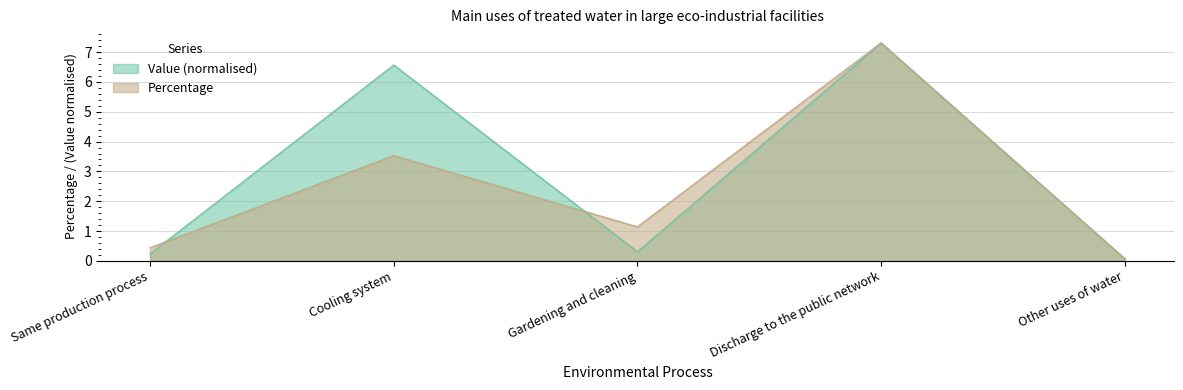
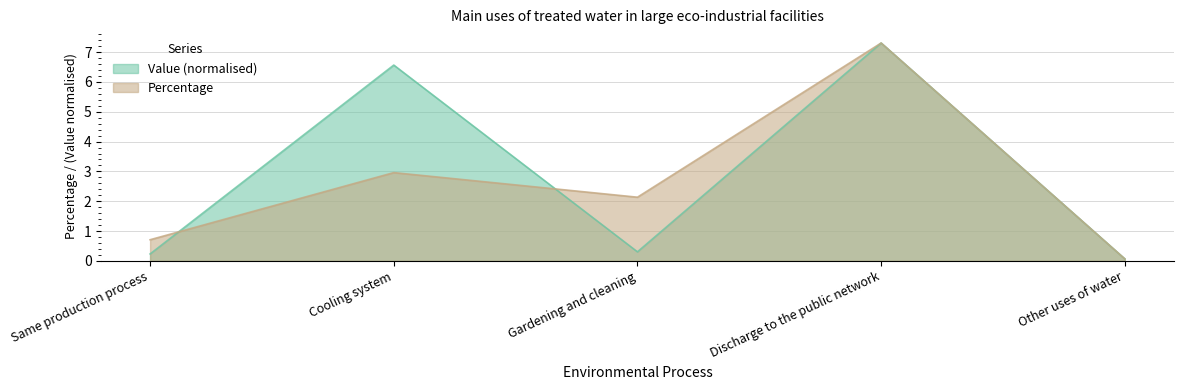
Percentage, Same production process: 0.4 -> 0.7
Percentage, Cooling system: 3.5 -> 3.0
Percentage, Gardening and cleaning: 1.1 -> 2.1
